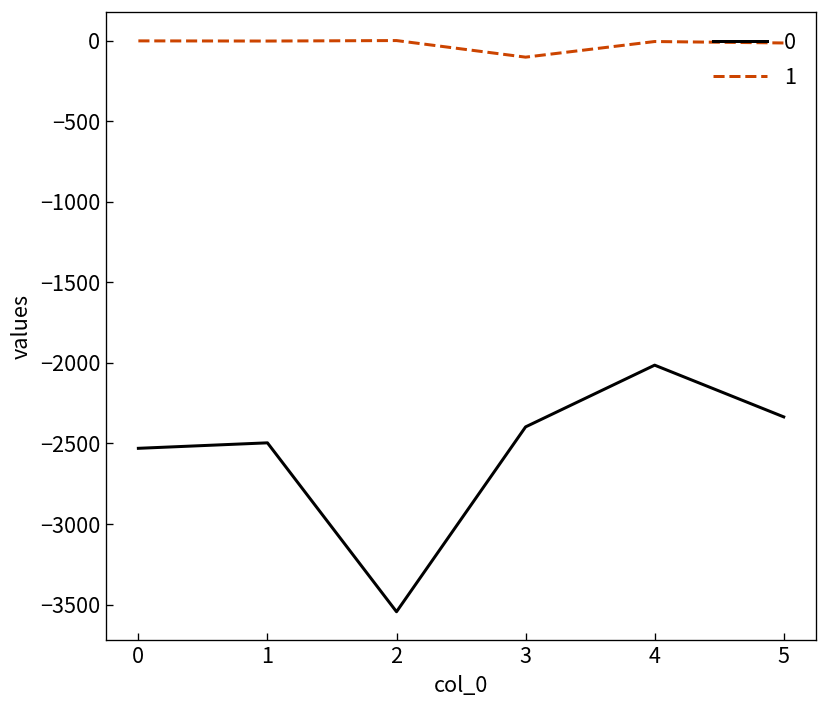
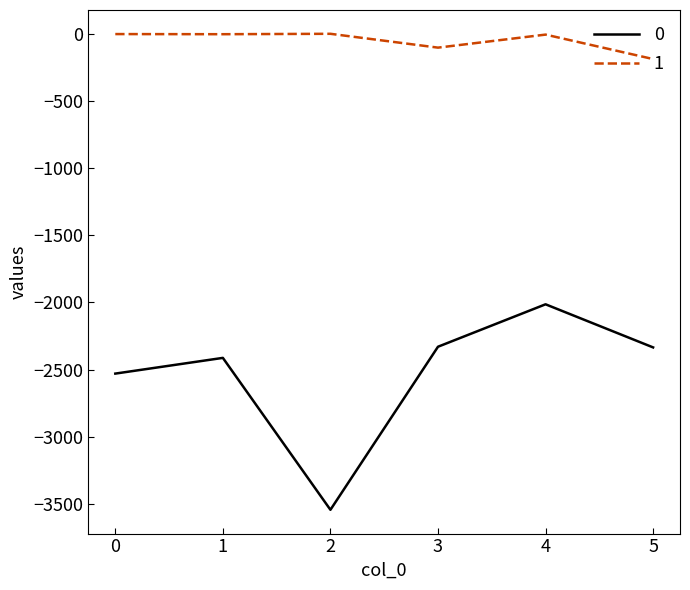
0, 1: -2500 -> -2410
0, 3: -2400 -> -2330
1, 5: -20 -> -190
